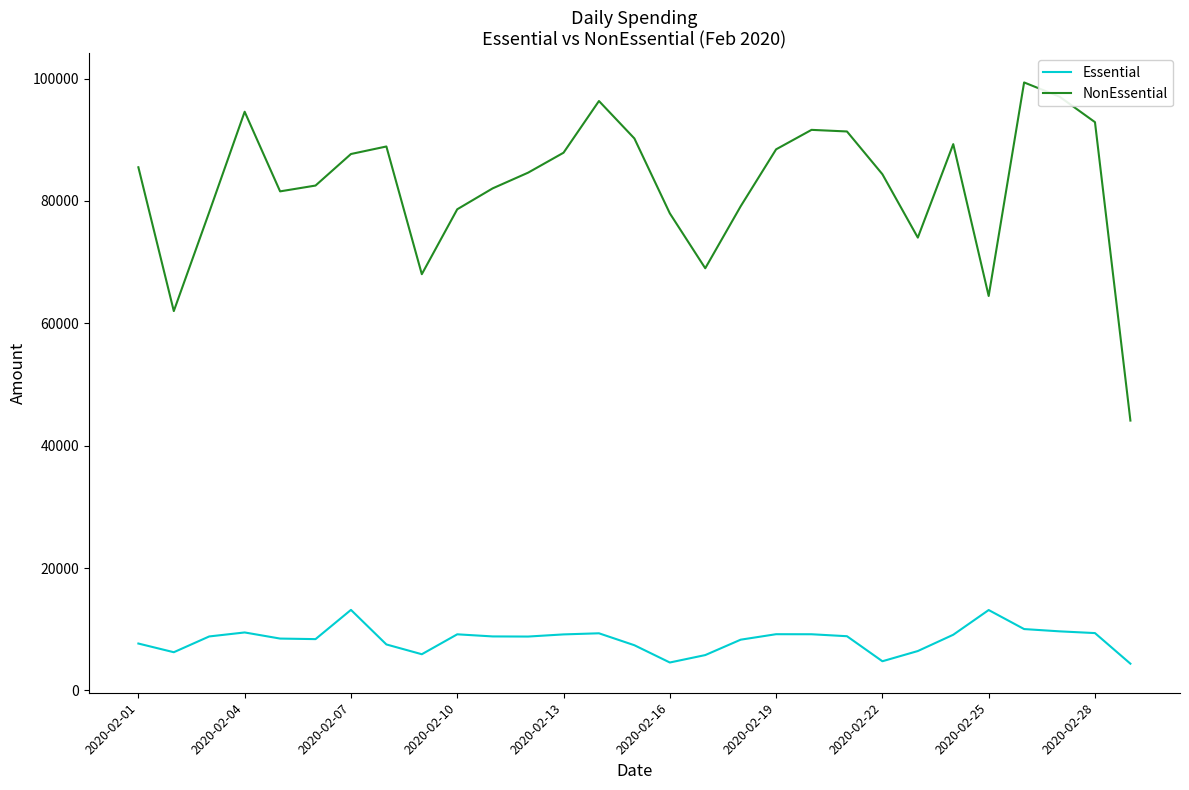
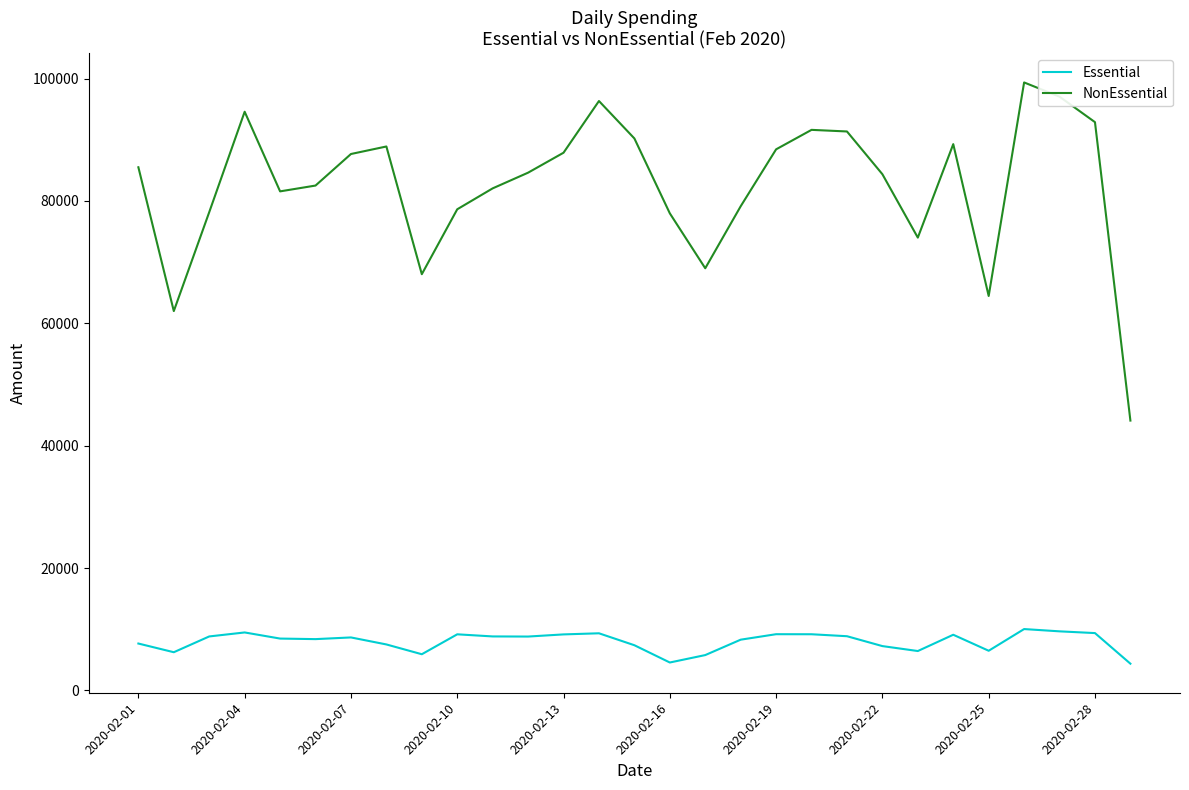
Essential, 2020-02-07: 13000 -> 9000
Essential, 2020-02-22: 5000 -> 7000
Essential, 2020-02-25: 13000 -> 6000
